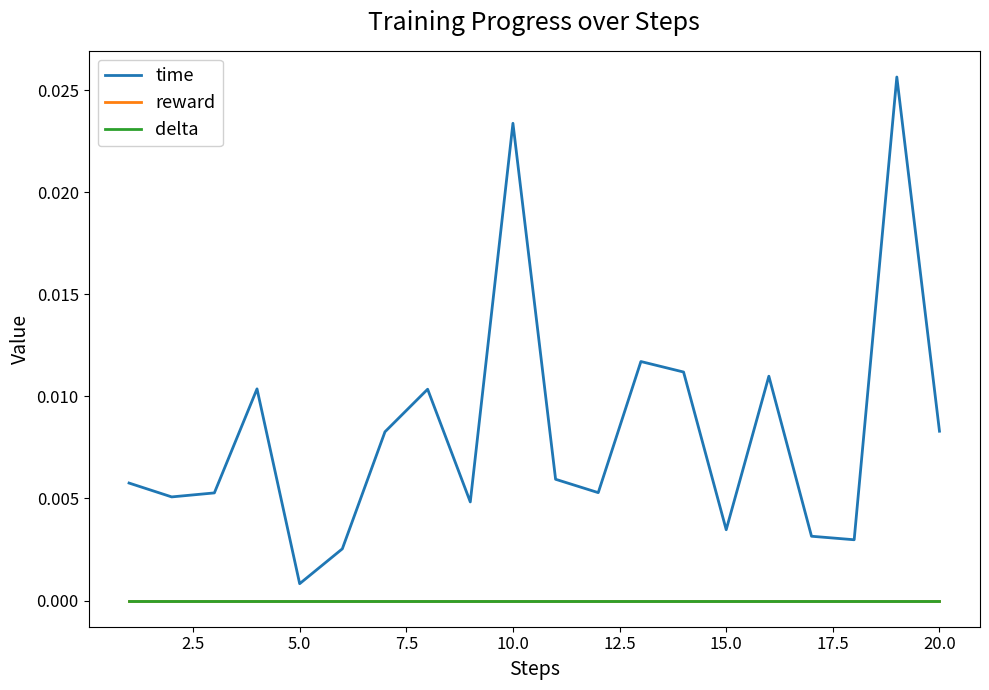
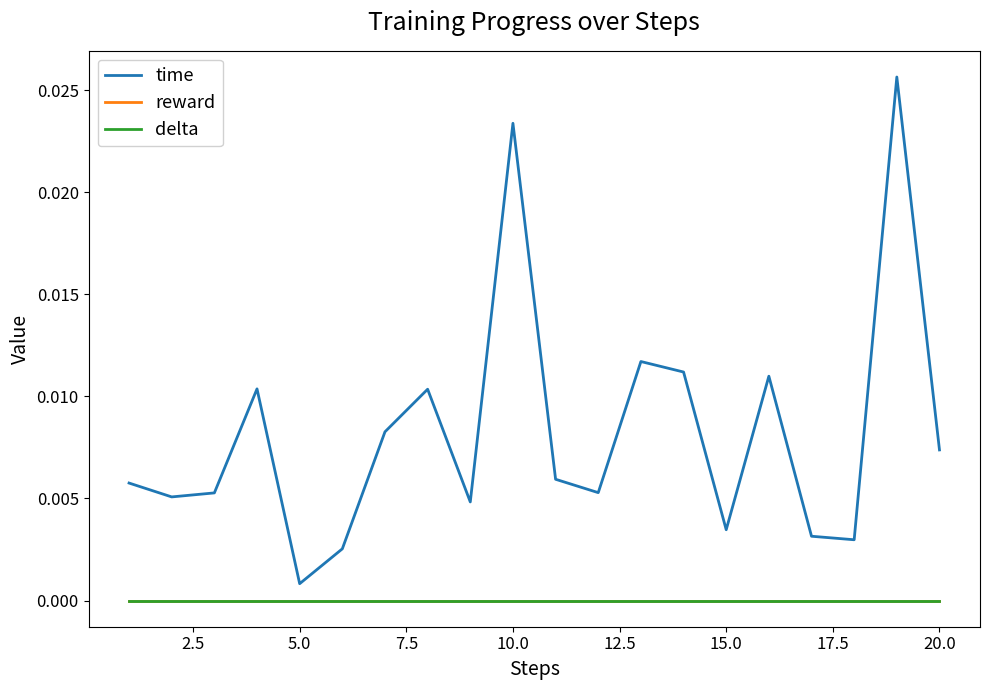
time, 20.0: 0.0083 -> 0.0074
